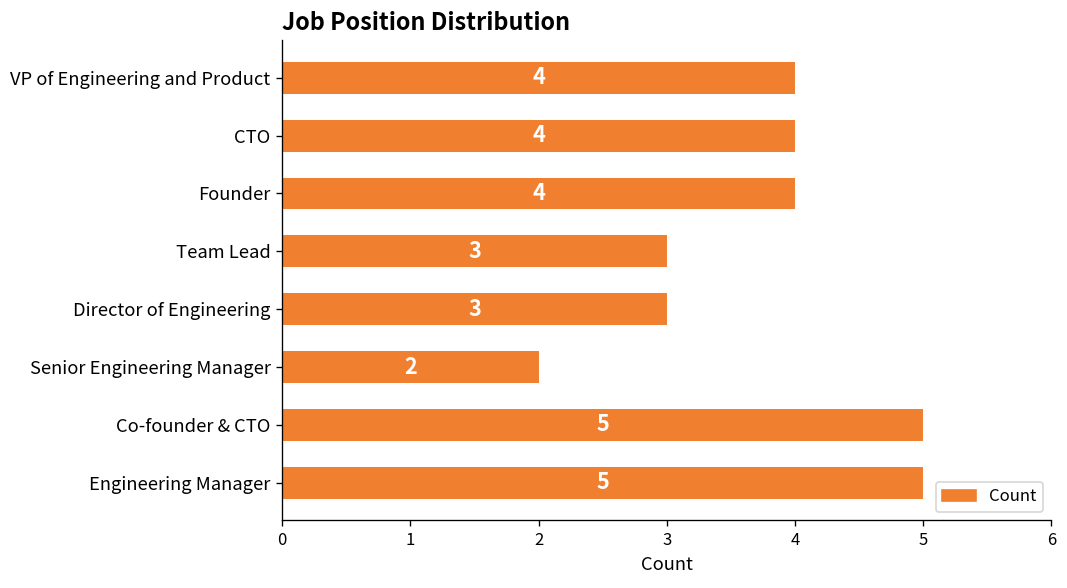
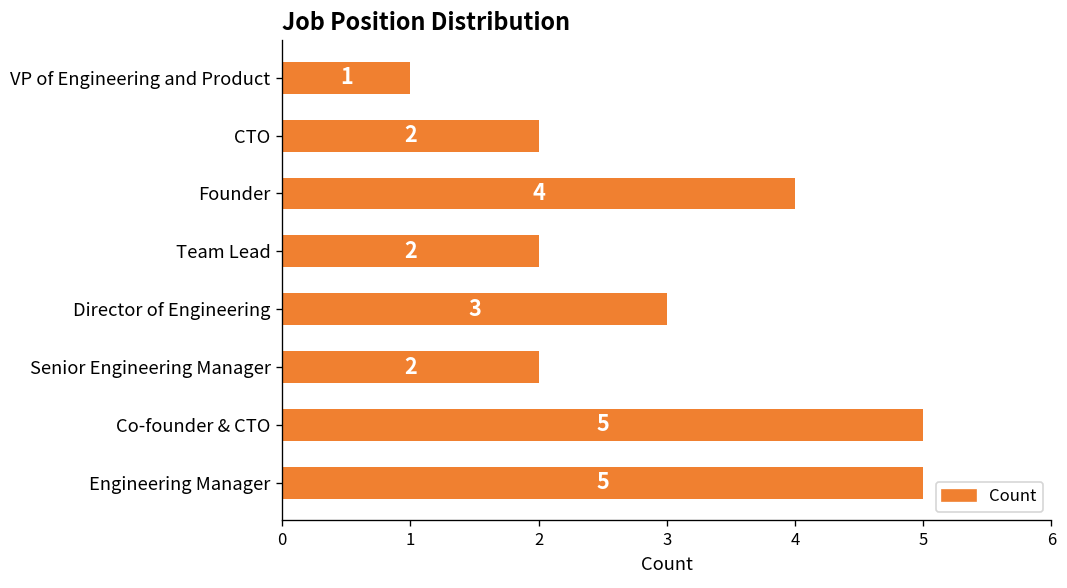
VP of Engineering and Product: 4 -> 1
CTO: 4 -> 2
Team Lead: 3 -> 2
